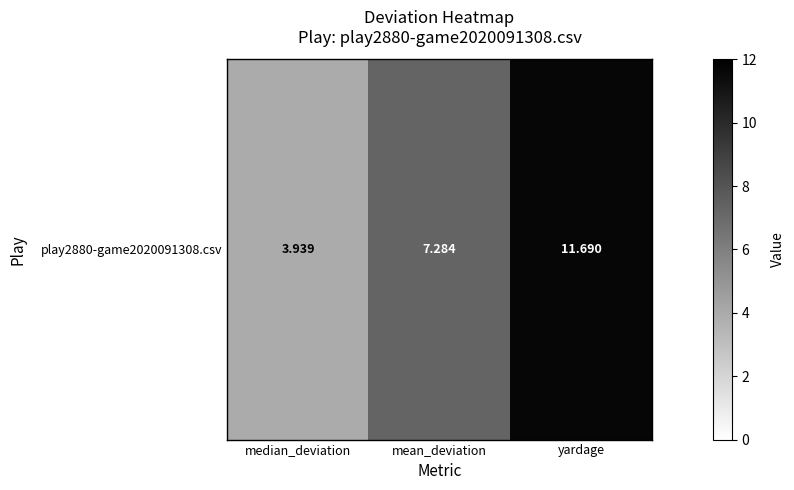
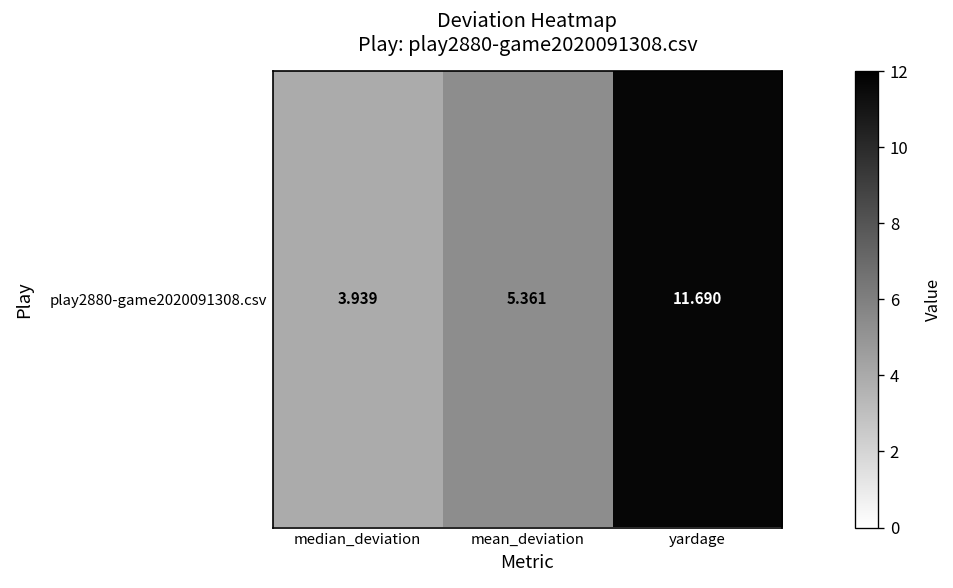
play2880-game2020091308.csv, mean_deviation: 7.284 -> 5.361
